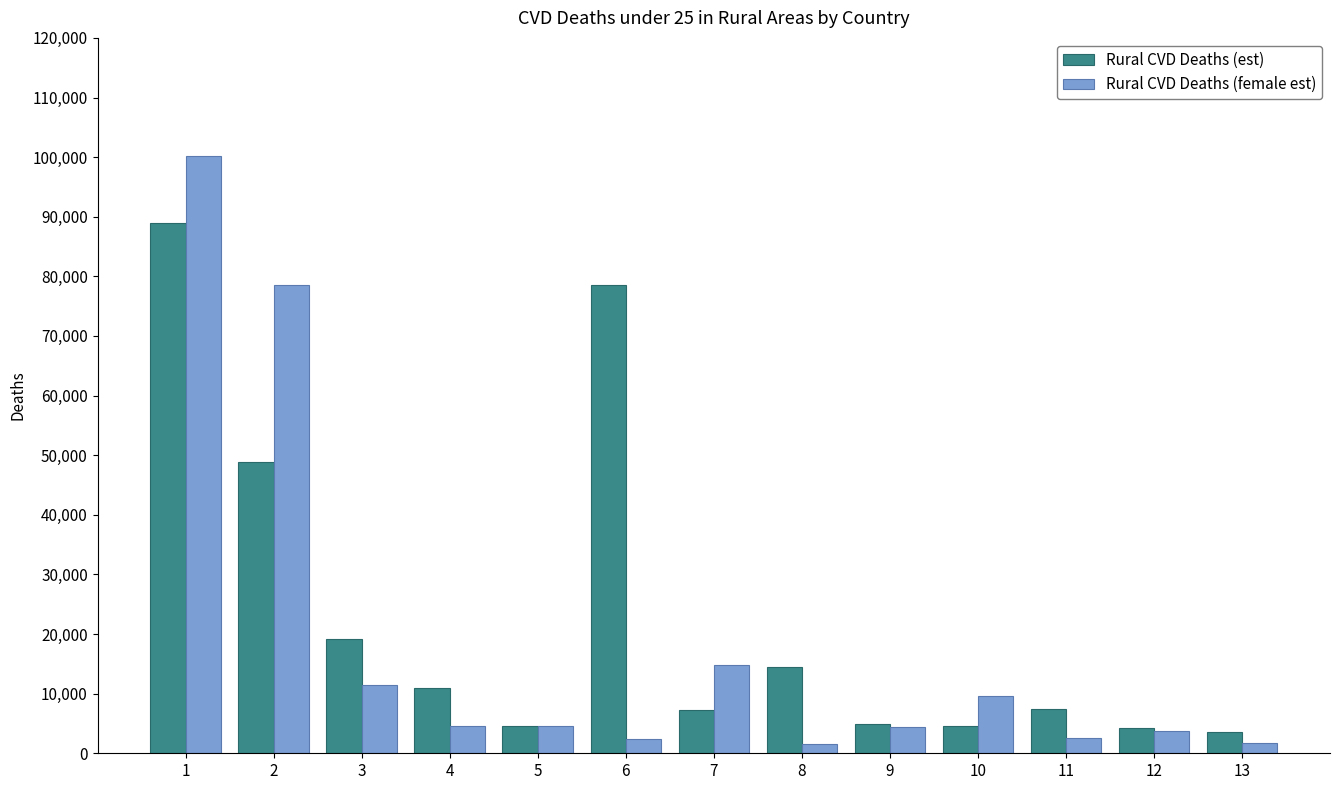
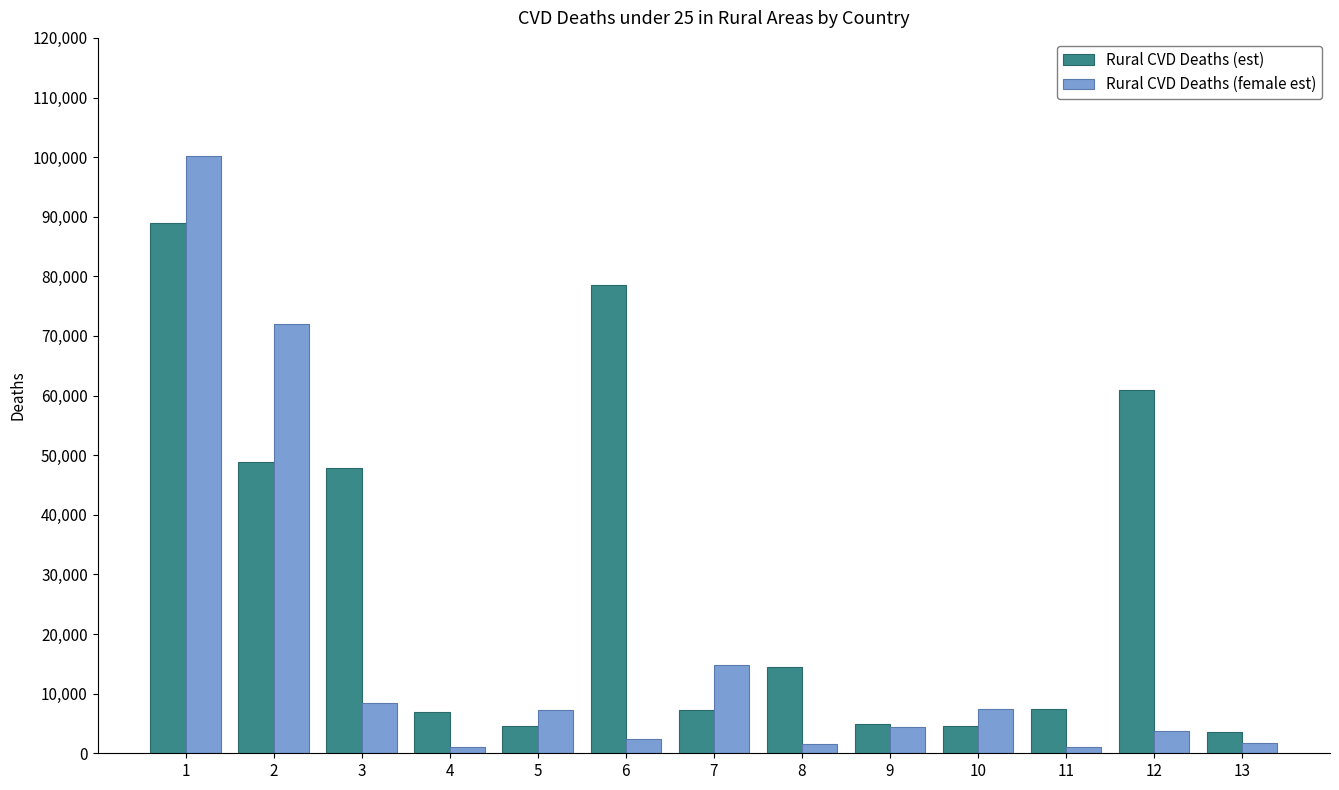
Rural CVD Deaths (female est), 2: 79,000 -> 72,000
Rural CVD Deaths (est), 3: 19,000 -> 48,000
Rural CVD Deaths (female est), 3: 11,000 -> 8,000
Rural CVD Deaths (est), 4: 11,000 -> 7,000
Rural CVD Deaths (female est), 4: 5,000 -> 1,000
Rural CVD Deaths (female est), 5: 5,000 -> 7,000
Rural CVD Deaths (female est), 10: 10,000 -> 7,000
Rural CVD Deaths (female est), 11: 3,000 -> 1,000
Rural CVD Deaths (est), 12: 4,000 -> 61,000
